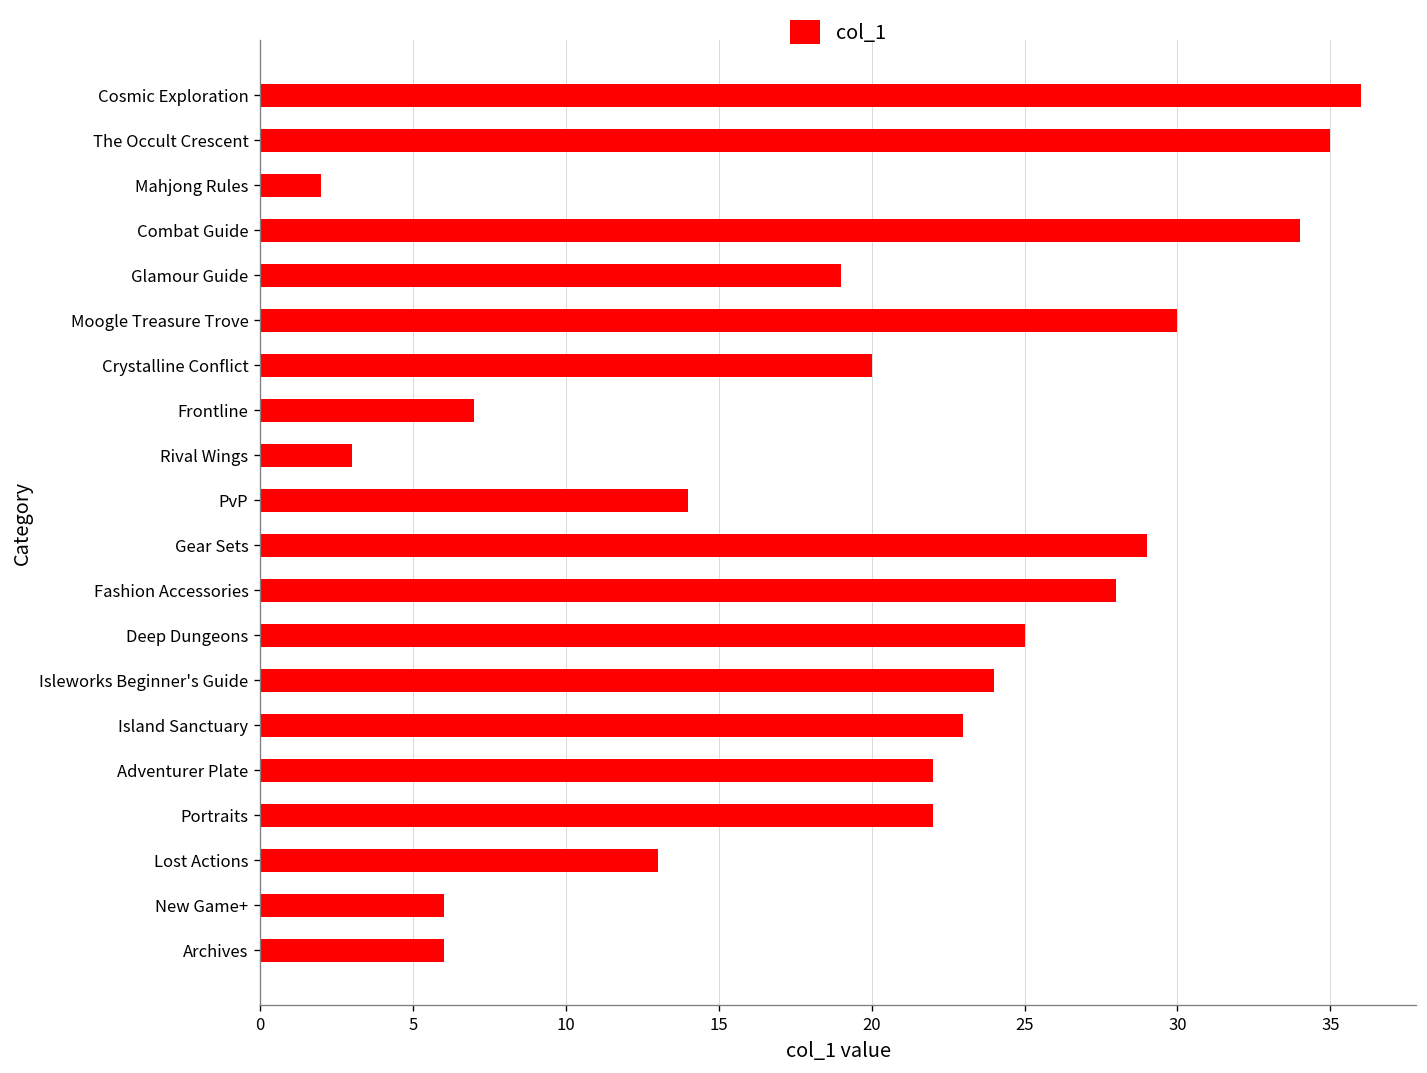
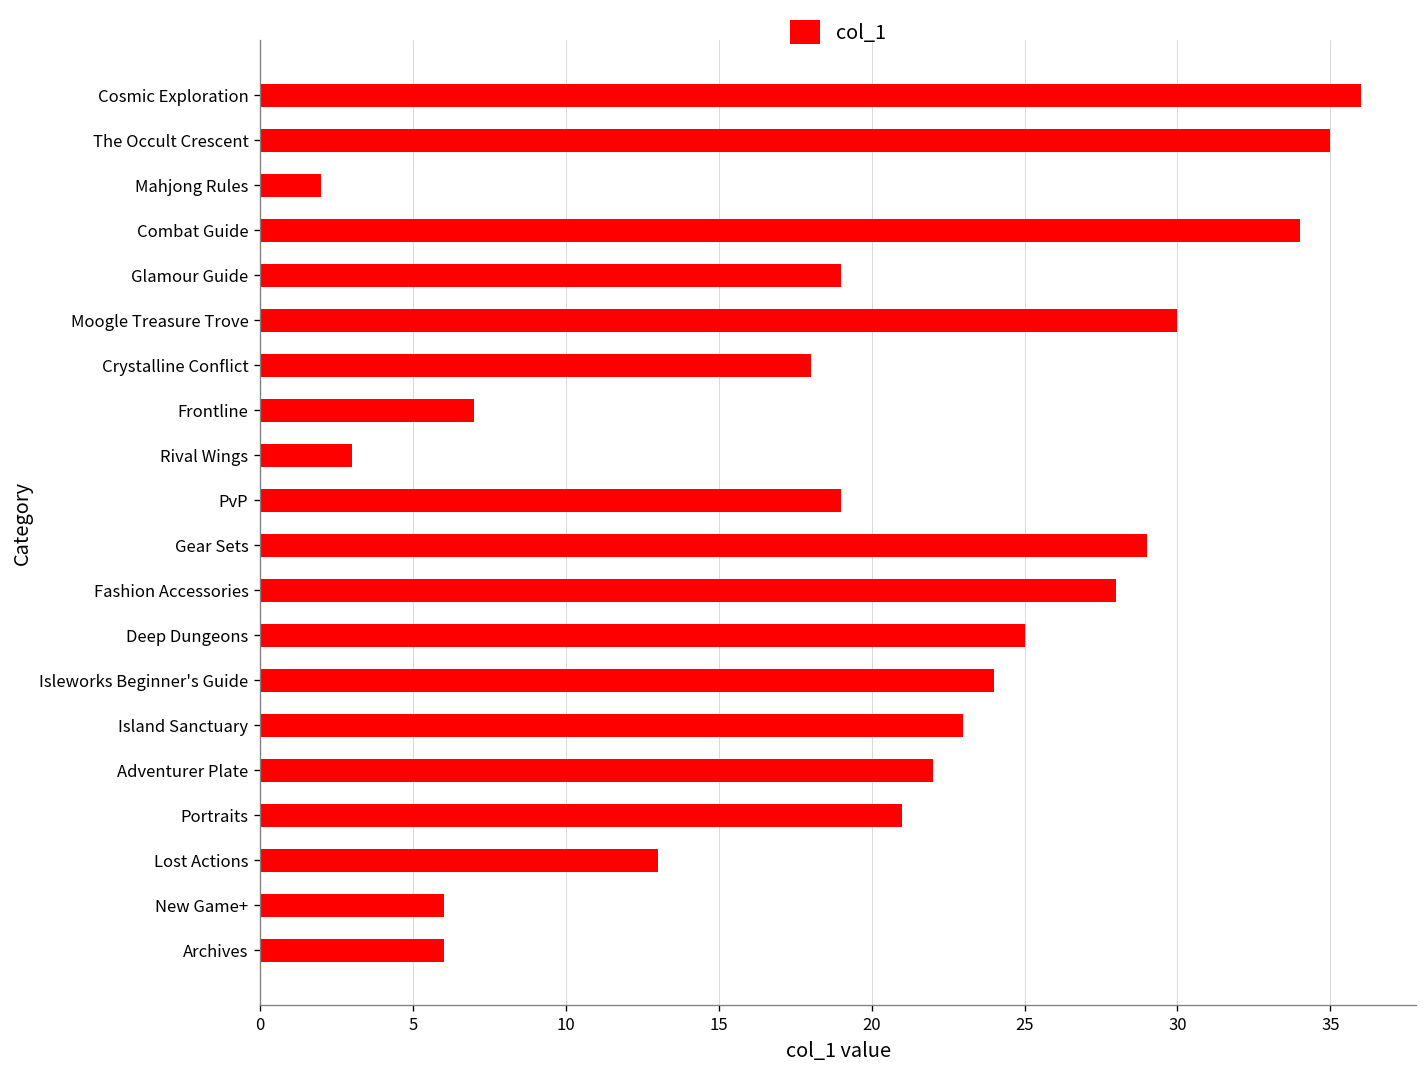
Crystalline Conflict: 20 -> 18
PvP: 14 -> 19
Portraits: 22 -> 21
